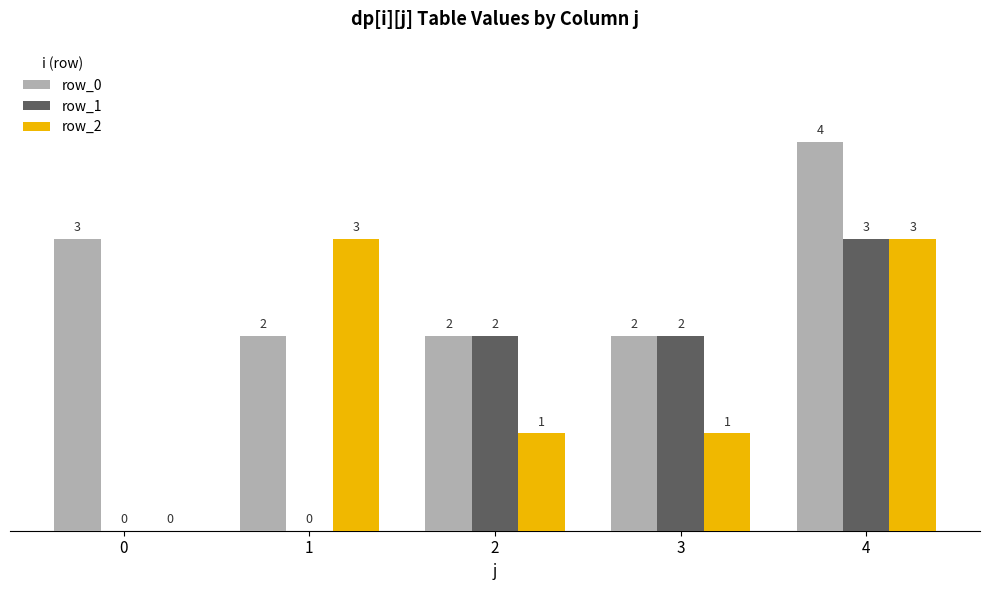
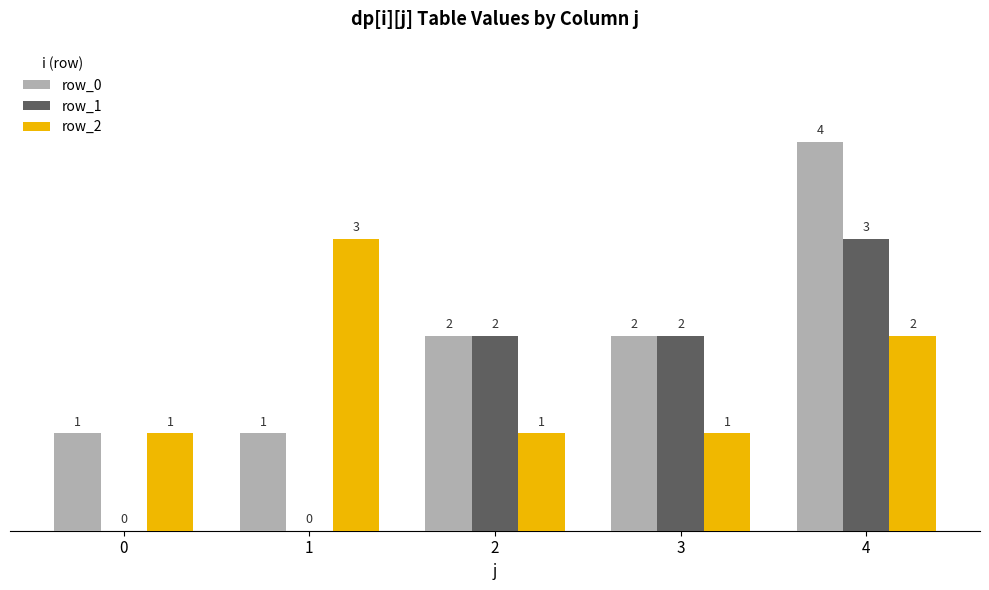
row_0, 0: 3 -> 1
row_2, 0: 0 -> 1
row_0, 1: 2 -> 1
row_2, 4: 3 -> 2
